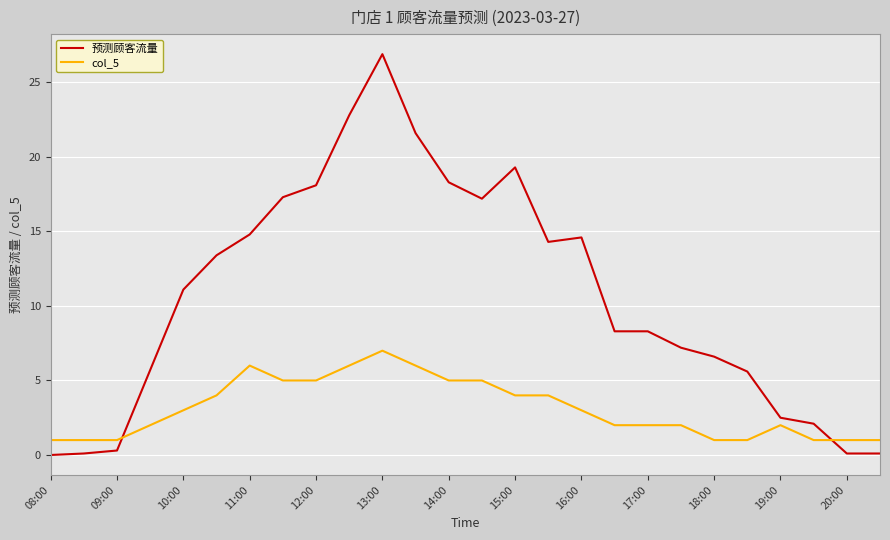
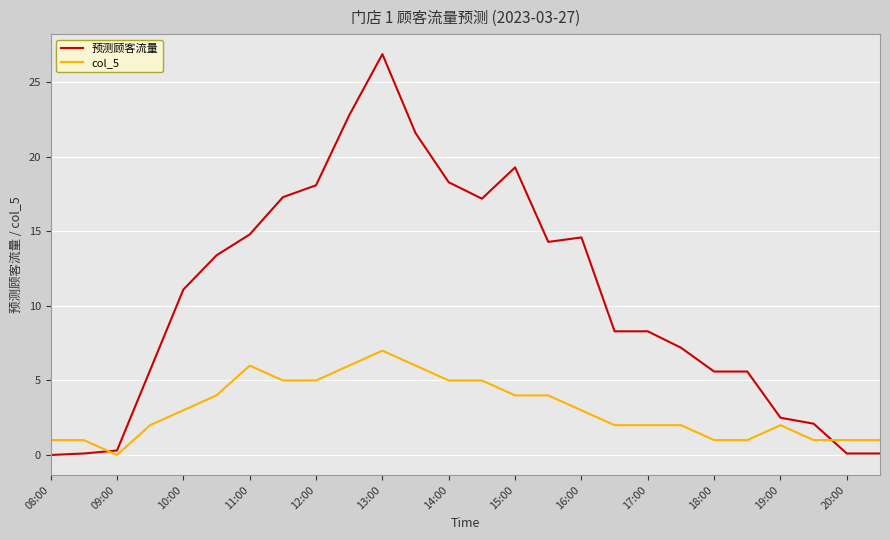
col_5, 09:00: 1 -> 0
预测顾客流量, 18:00: 6.6 -> 5.6
